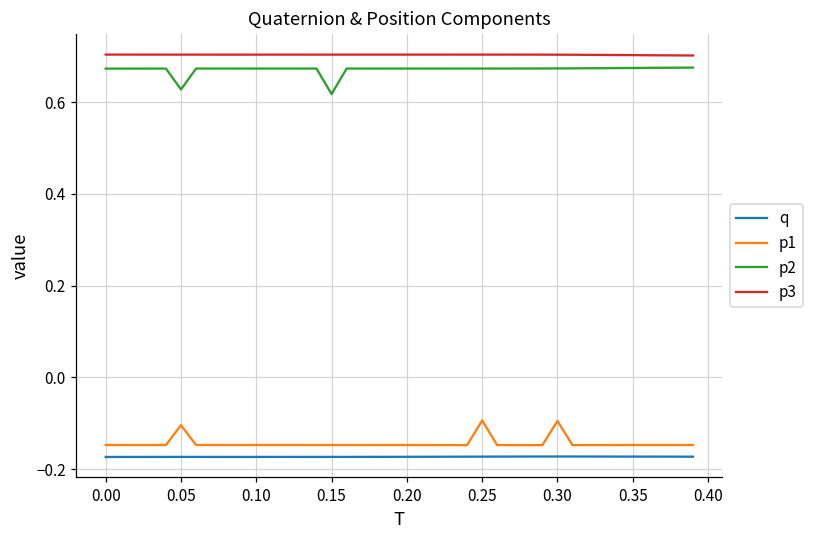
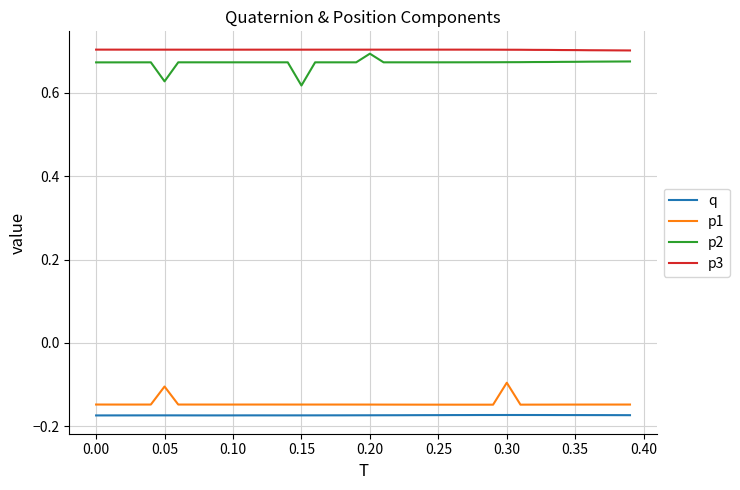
p2, 0.20: 0.67 -> 0.69
p1, 0.25: -0.09 -> -0.15
